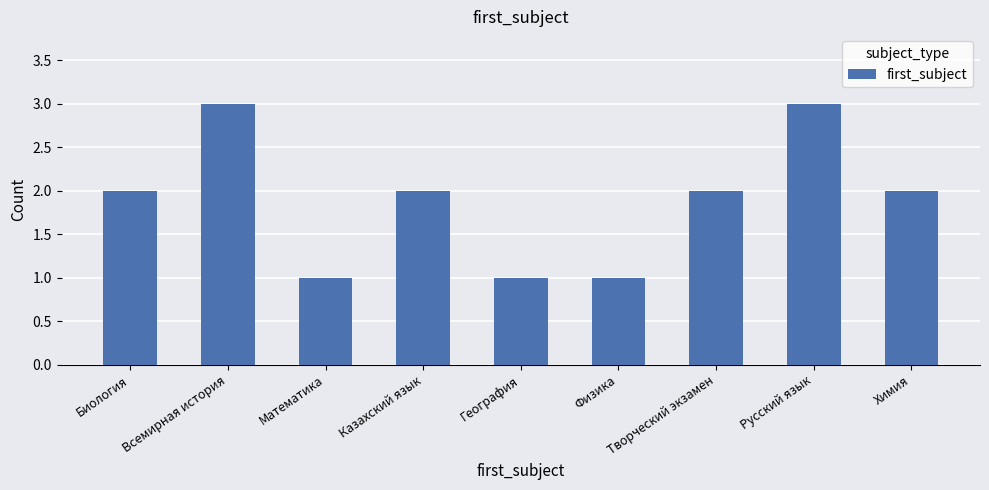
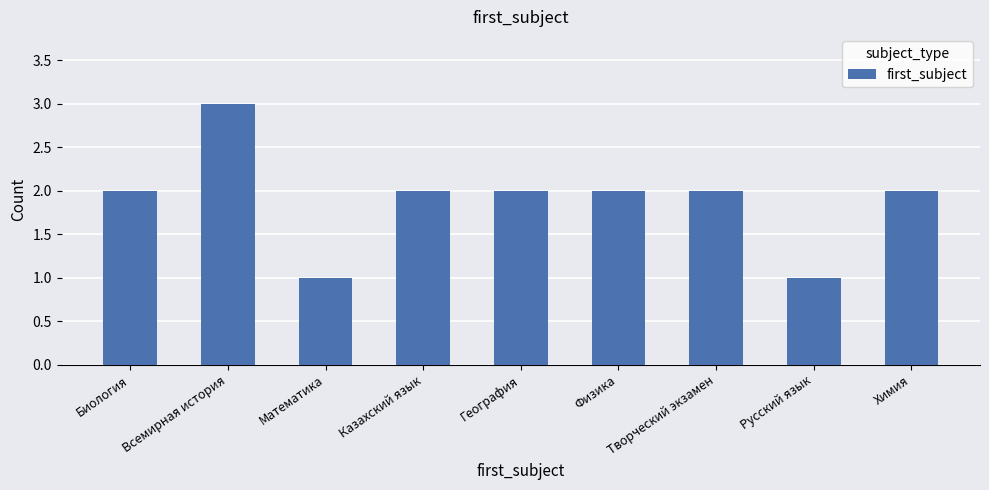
География: 1 -> 2
Физика: 1 -> 2
Русский язык: 3 -> 1
